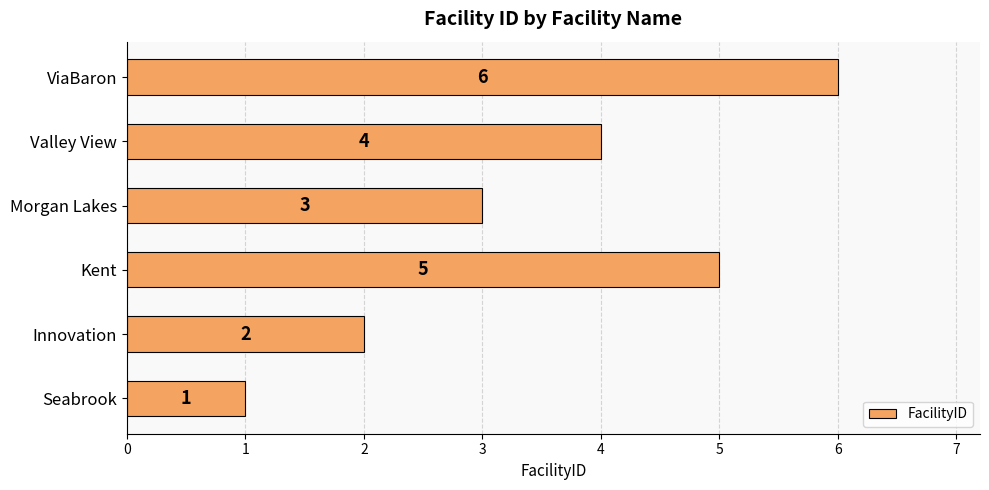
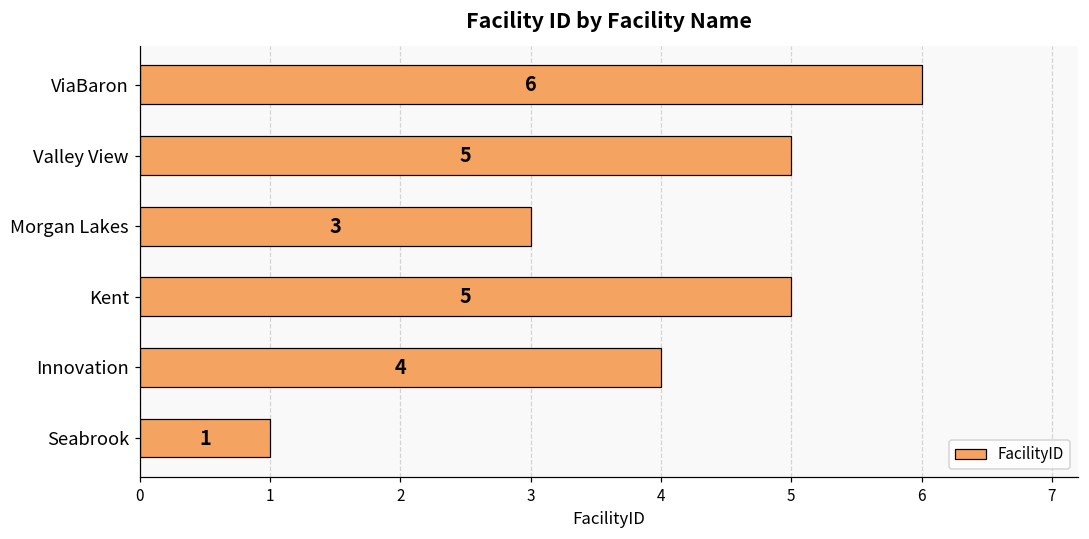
Valley View: 4 -> 5
Innovation: 2 -> 4
